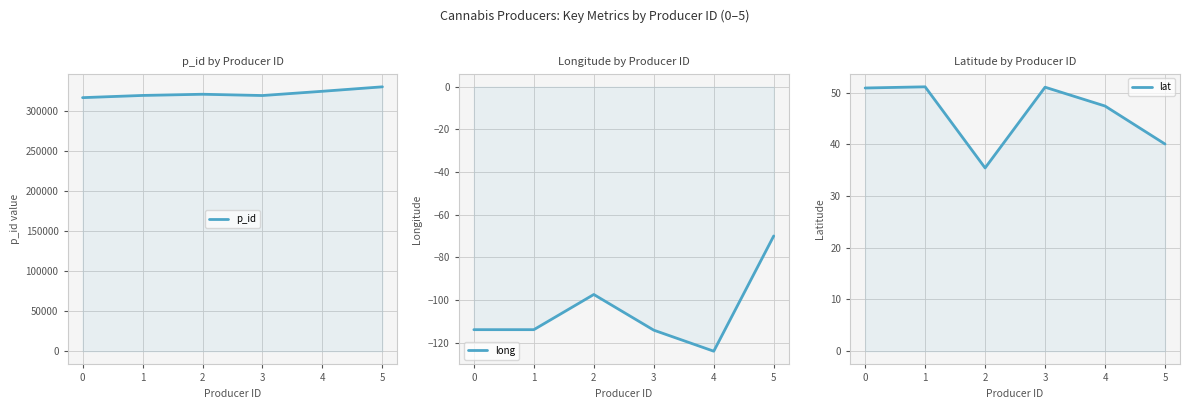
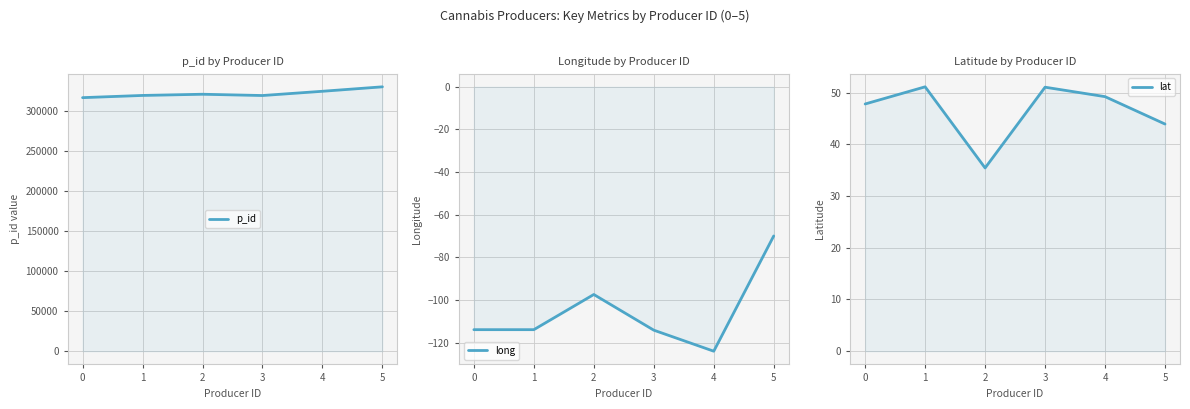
Latitude by Producer ID, 0: 51 -> 48
Latitude by Producer ID, 4: 47 -> 49
Latitude by Producer ID, 5: 40 -> 44
